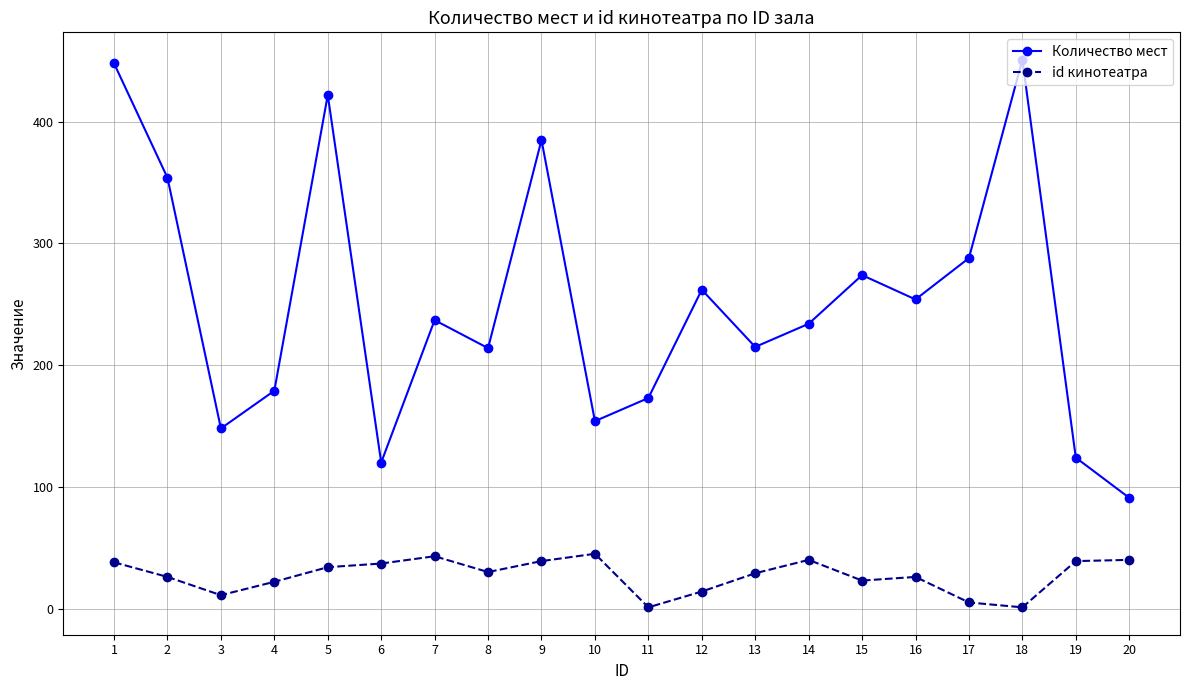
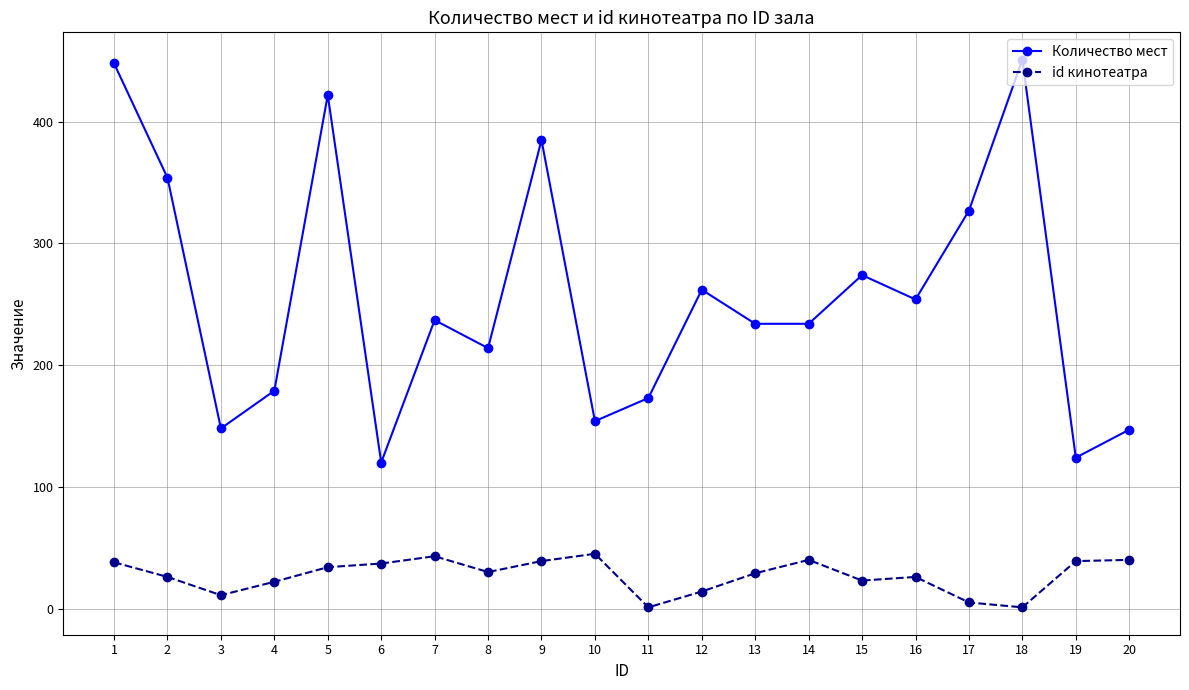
Количество мест, 13: 215 -> 234
Количество мест, 17: 288 -> 327
Количество мест, 20: 91 -> 147
